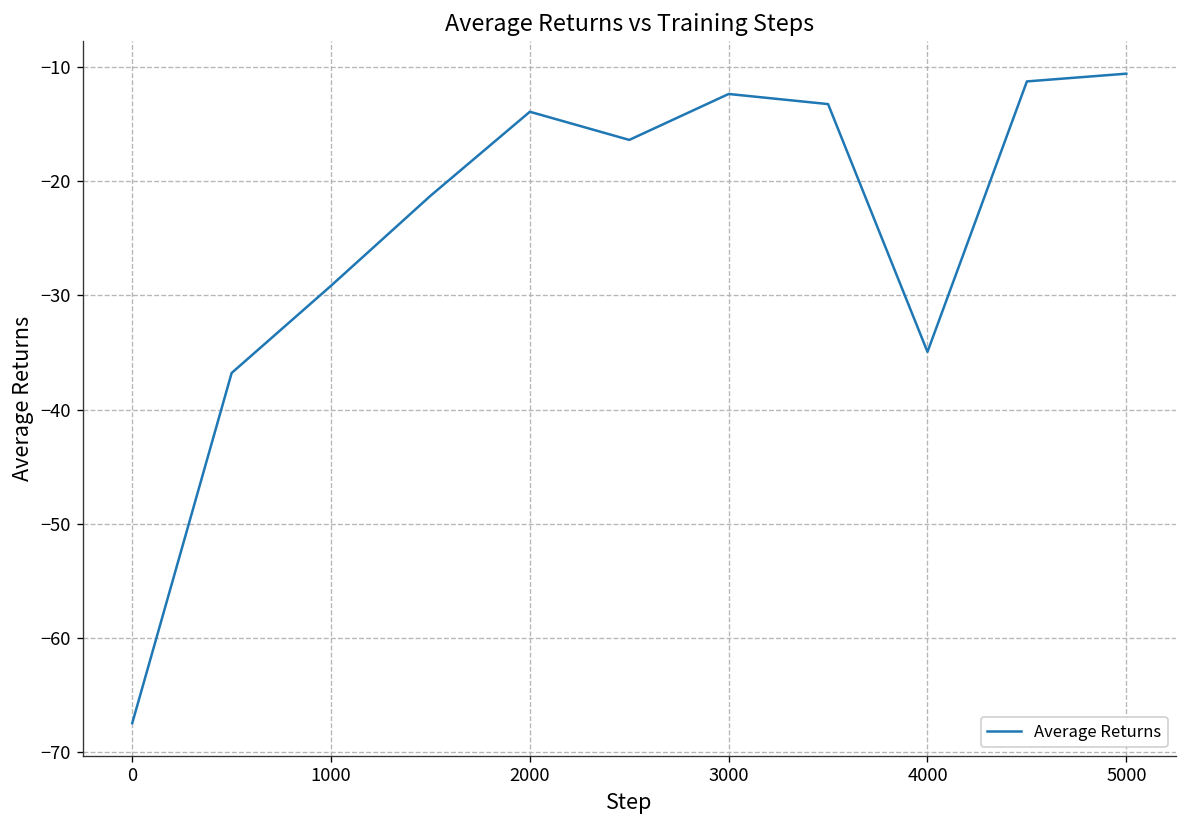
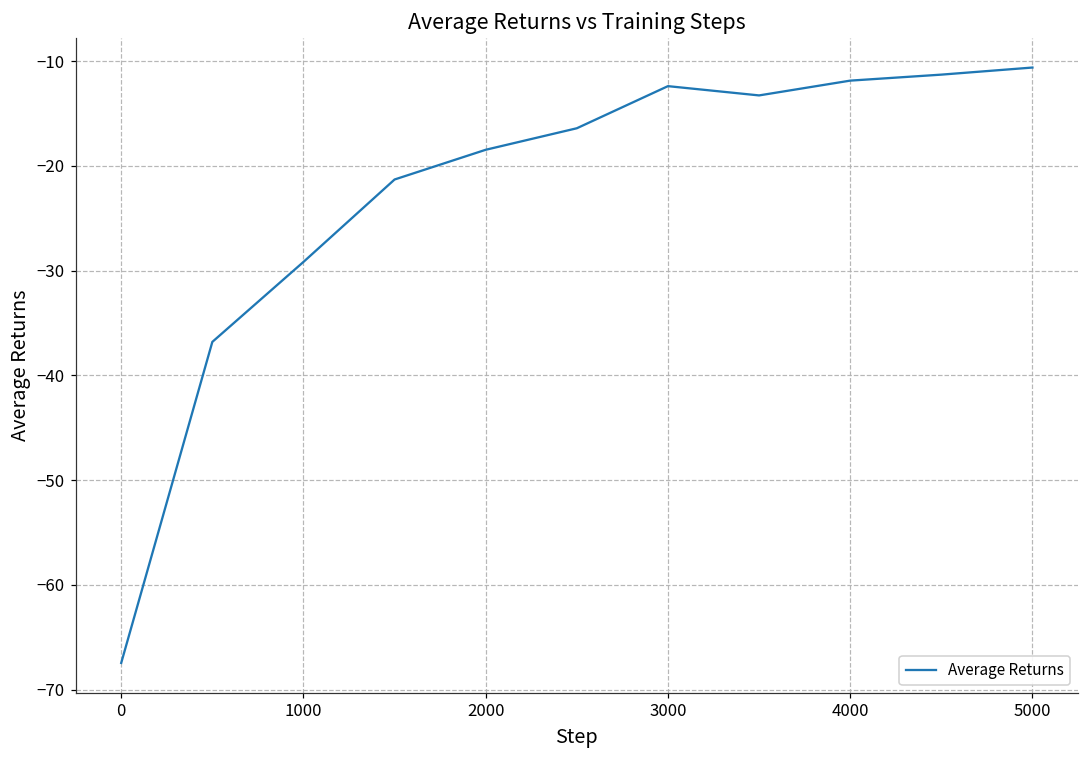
2000: -14 -> -18
4000: -35 -> -12
